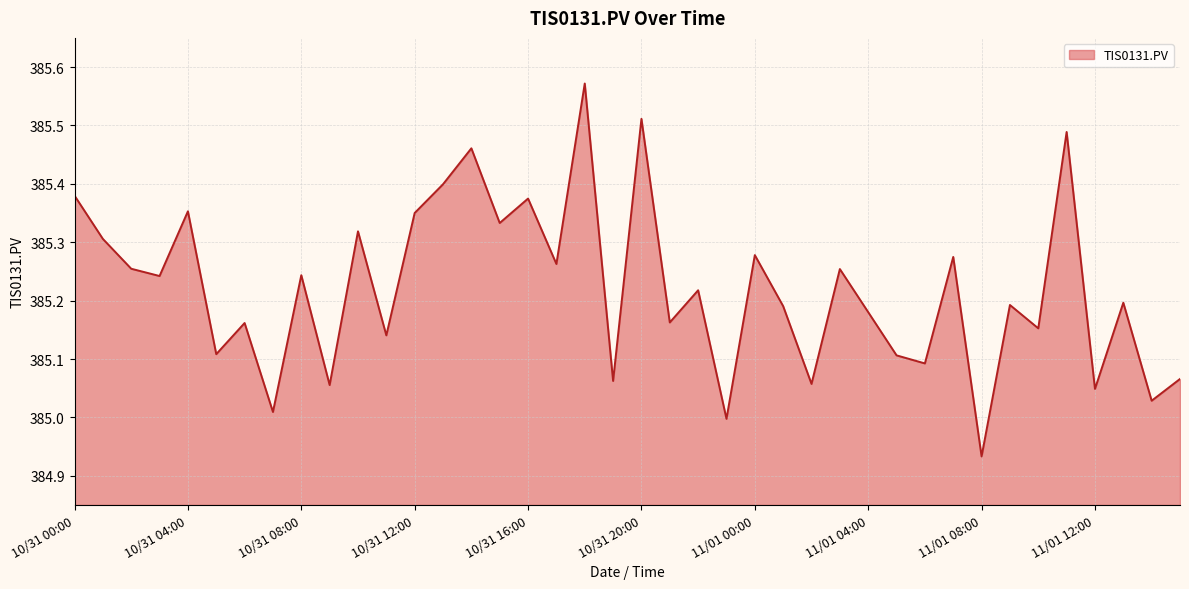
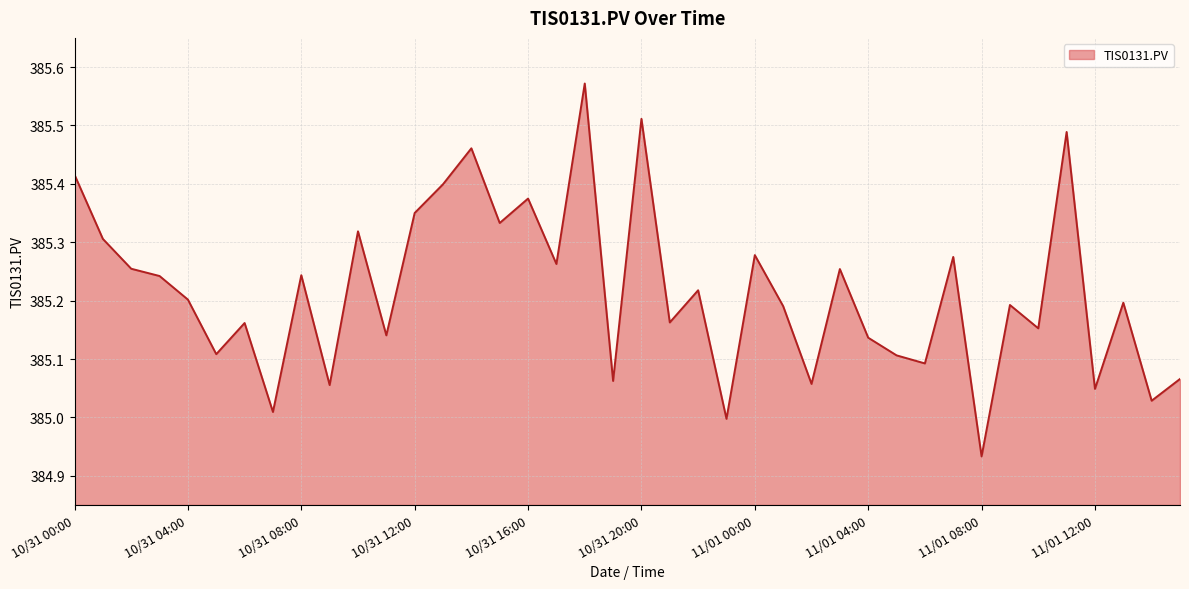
10/31 00:00: 385.38 -> 385.42
10/31 04:00: 385.35 -> 385.20
11/01 04:00: 385.18 -> 385.14
